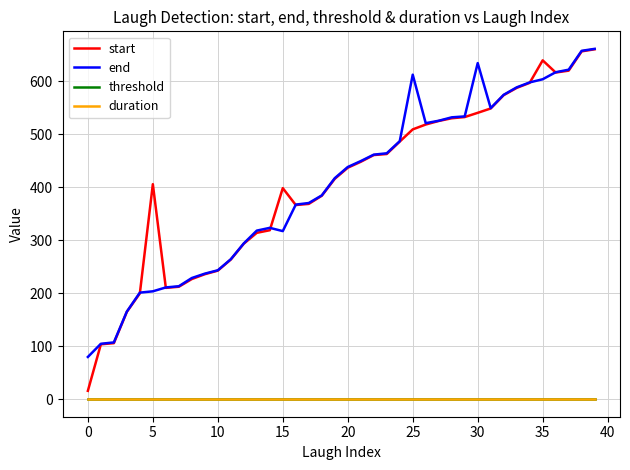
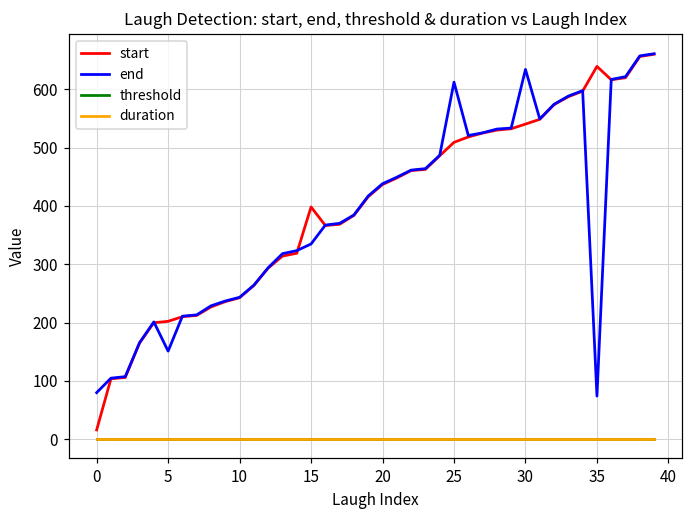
start, 5: 410 -> 200
end, 5: 200 -> 150
end, 15: 320 -> 330
end, 35: 600 -> 70
